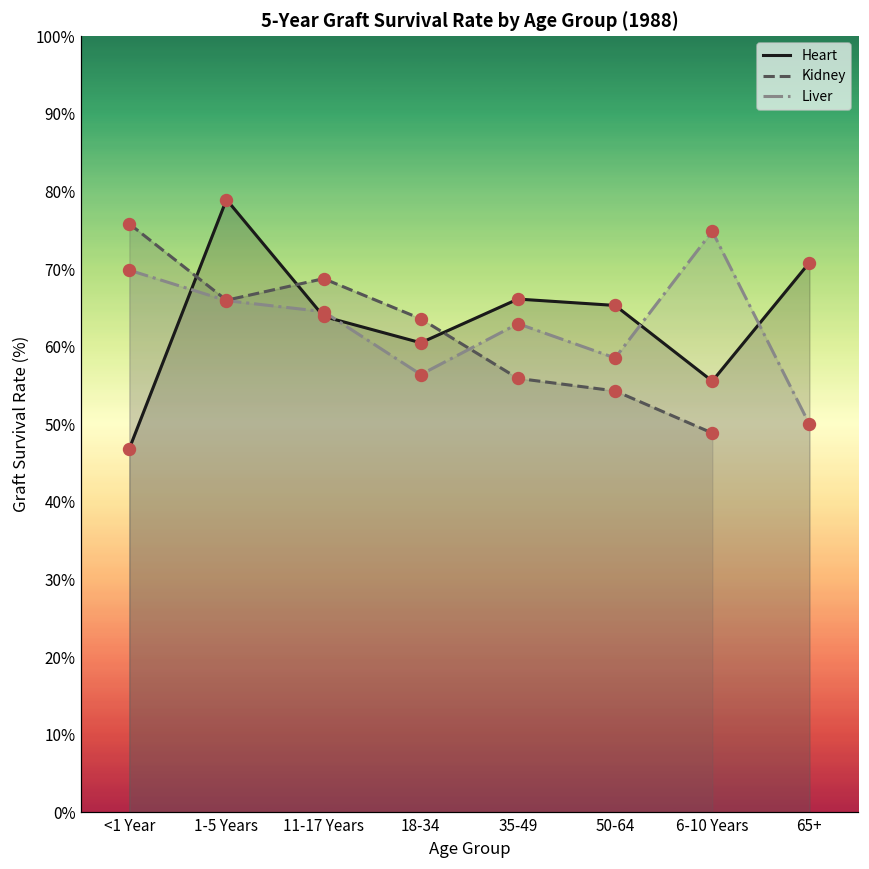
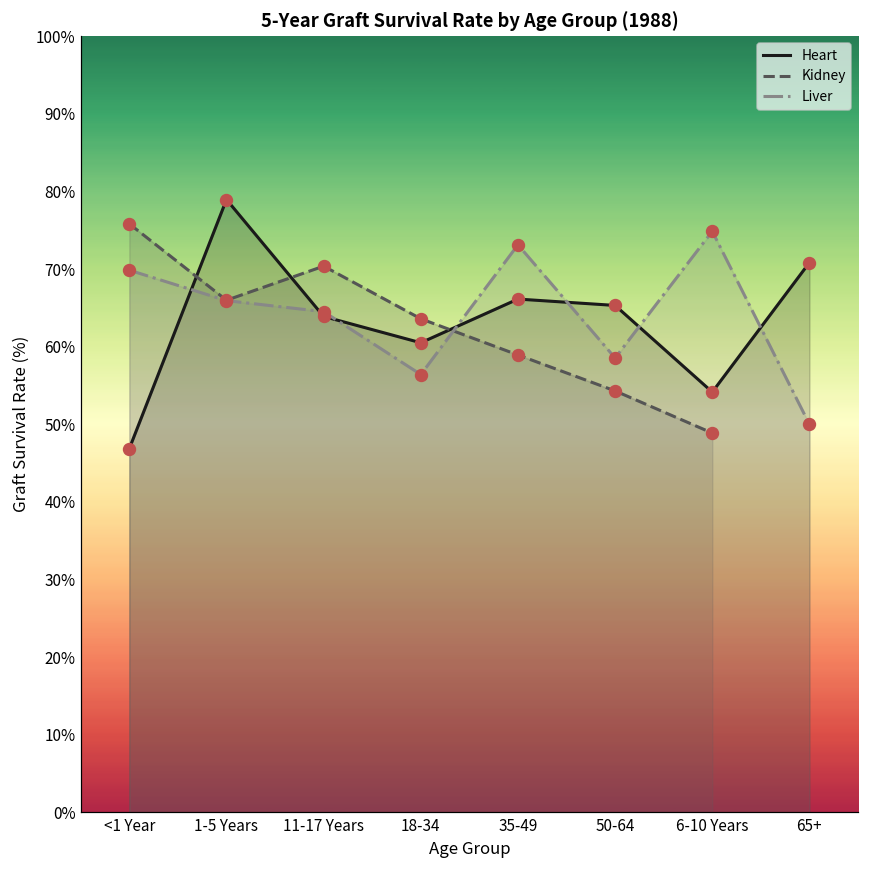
Kidney, 11-17 Years: 69% -> 70%
Kidney, 35-49: 56% -> 59%
Liver, 35-49: 63% -> 73%
Heart, 6-10 Years: 56% -> 54%
